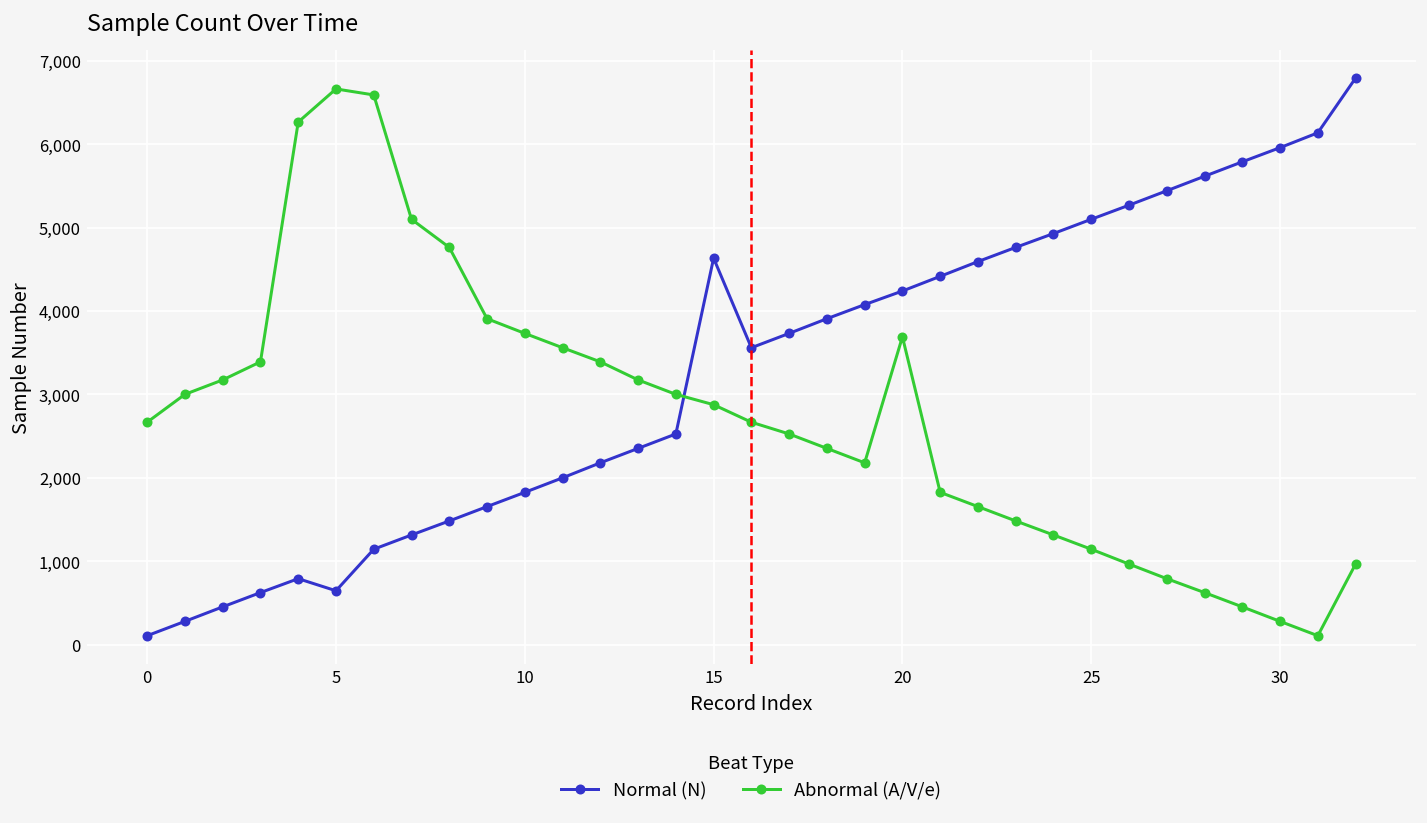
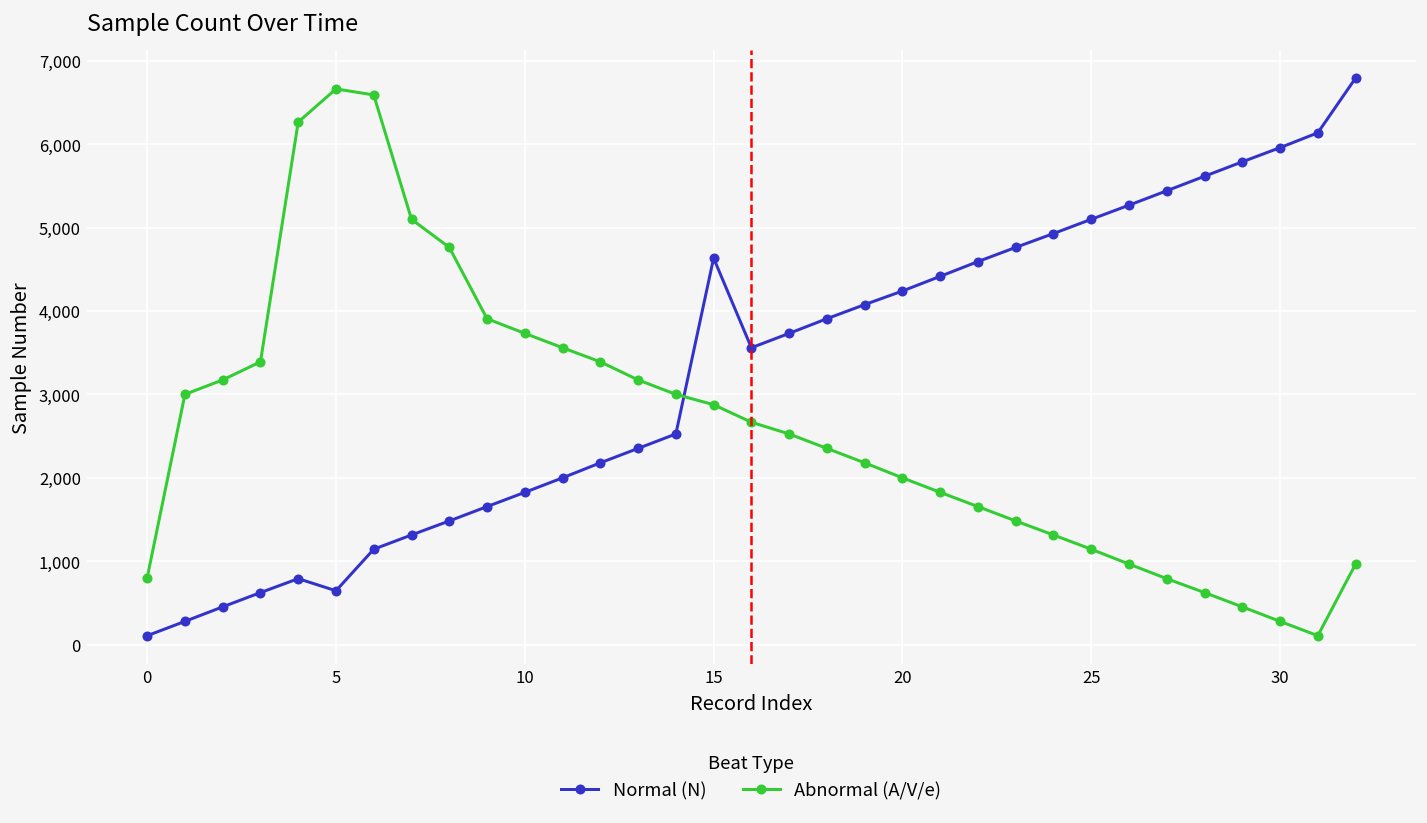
Abnormal (A/V/e), 0: 2,700 -> 800
Abnormal (A/V/e), 20: 3,700 -> 2,000
